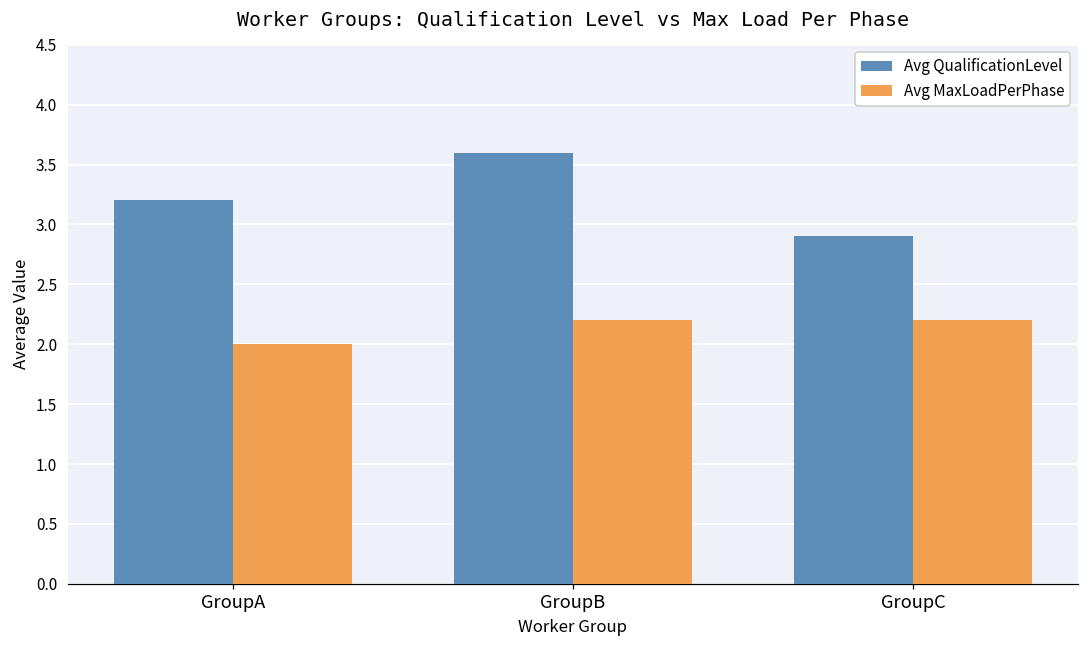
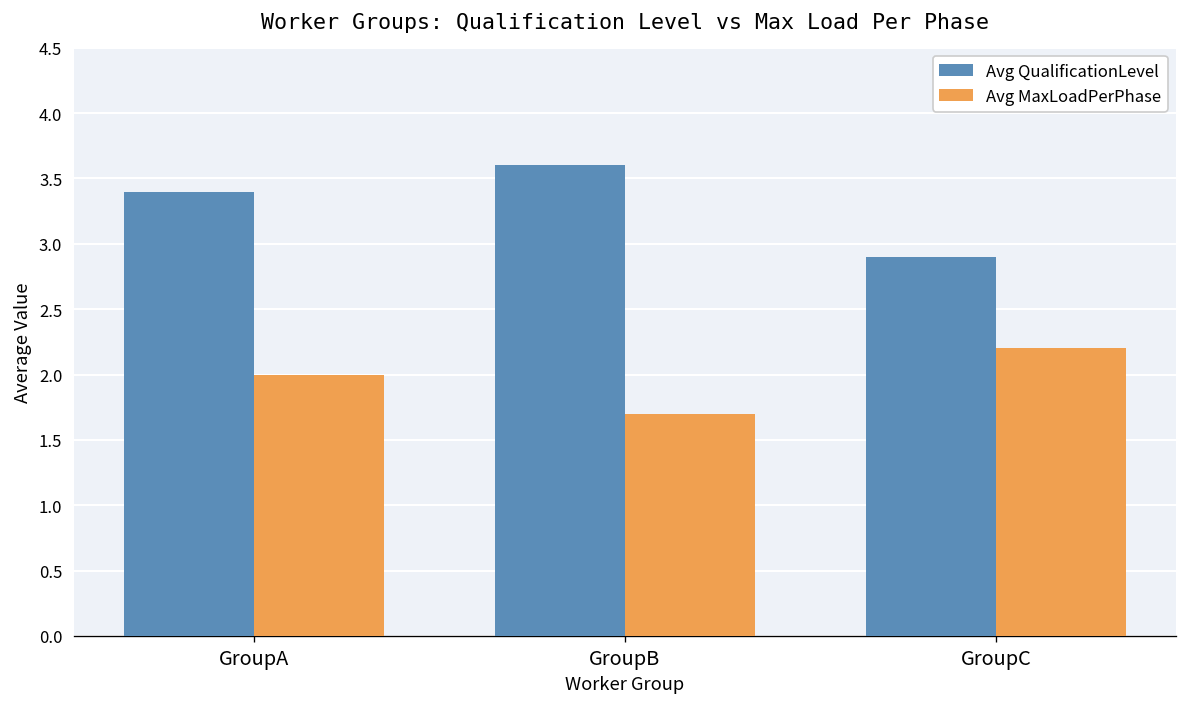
Avg QualificationLevel, GroupA: 3.2 -> 3.4
Avg MaxLoadPerPhase, GroupB: 2.2 -> 1.7
